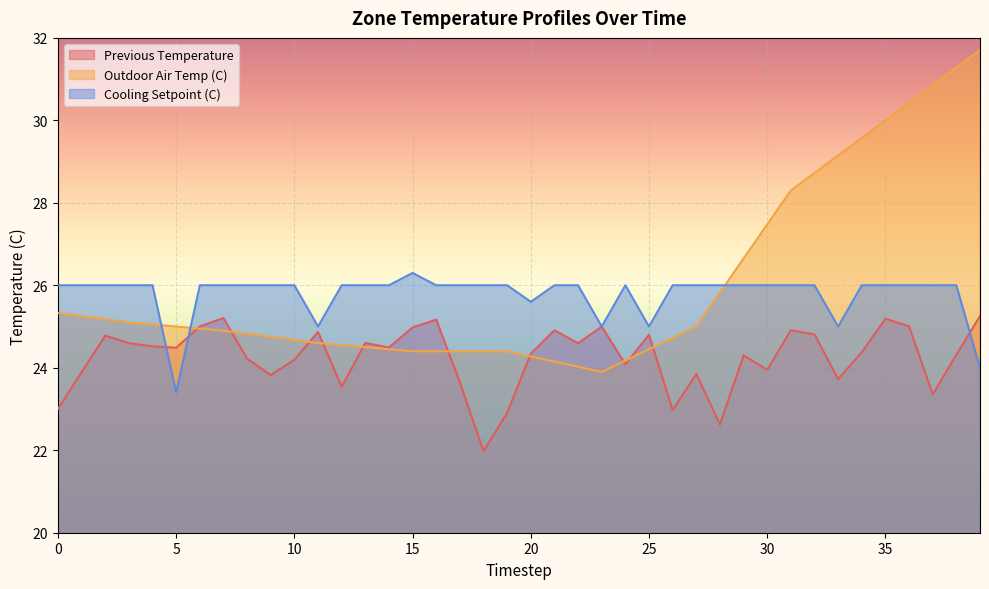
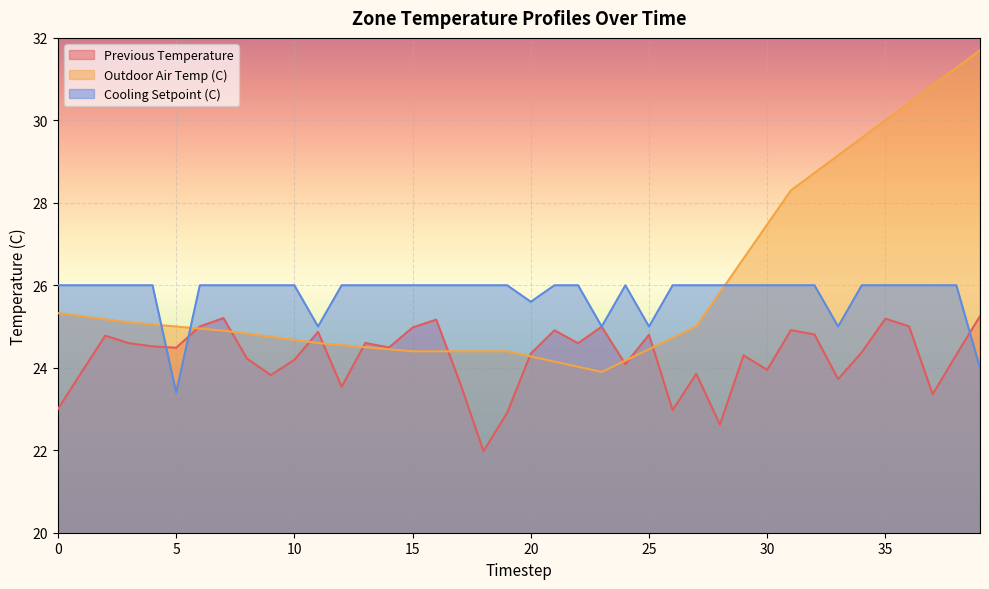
Cooling Setpoint (C), 15: 26.3 -> 26.0
